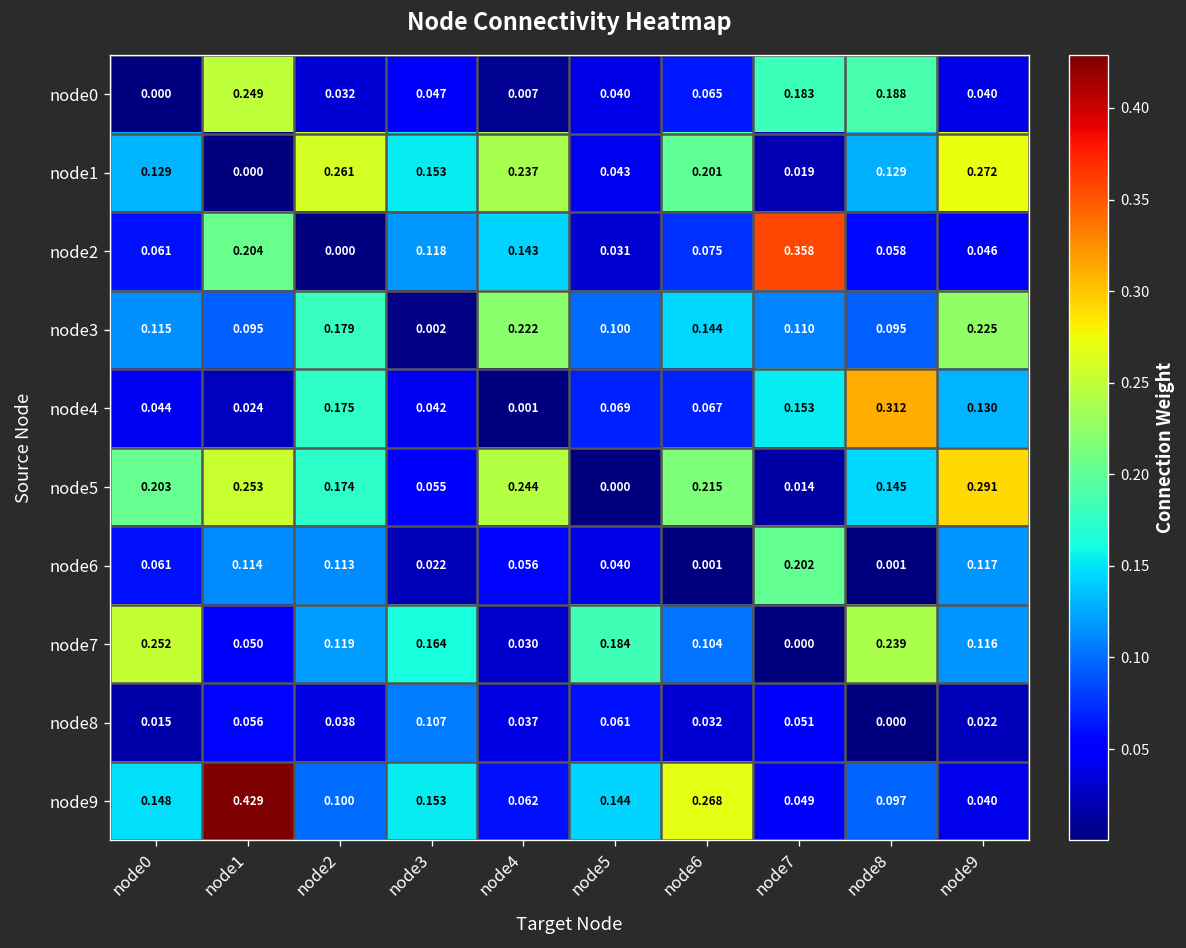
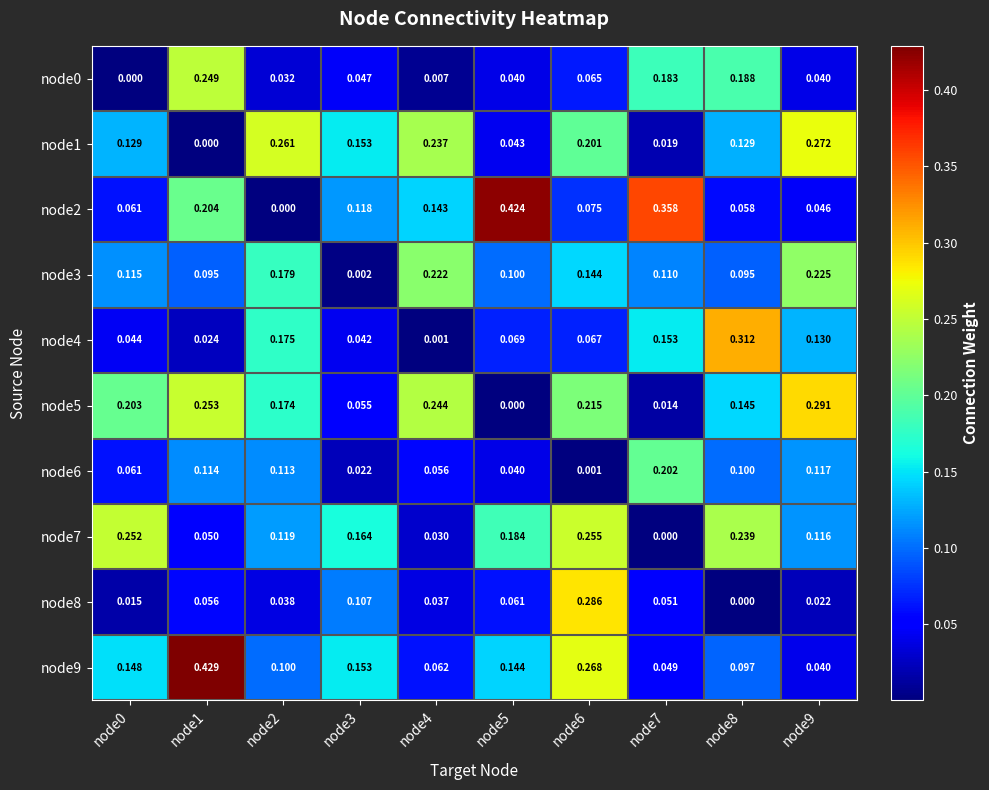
node2, node5: 0.031 -> 0.424
node6, node8: 0.001 -> 0.100
node7, node6: 0.104 -> 0.255
node8, node6: 0.032 -> 0.286
